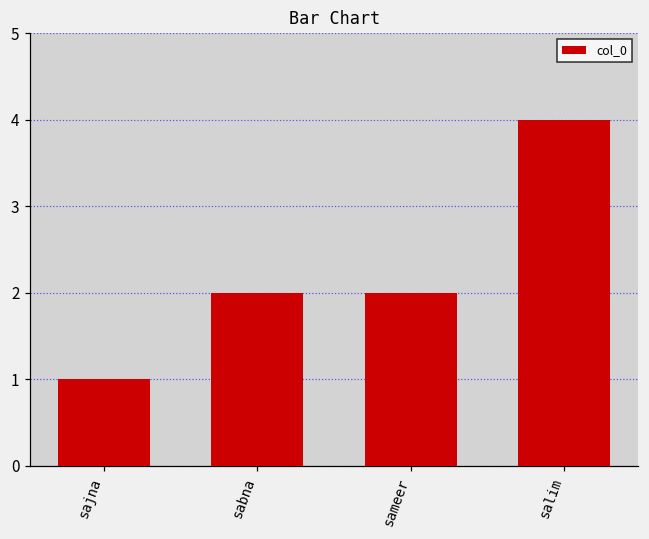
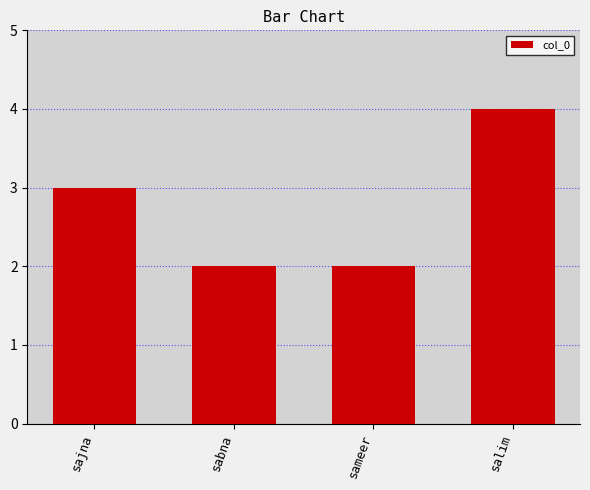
sajna: 1 -> 3
